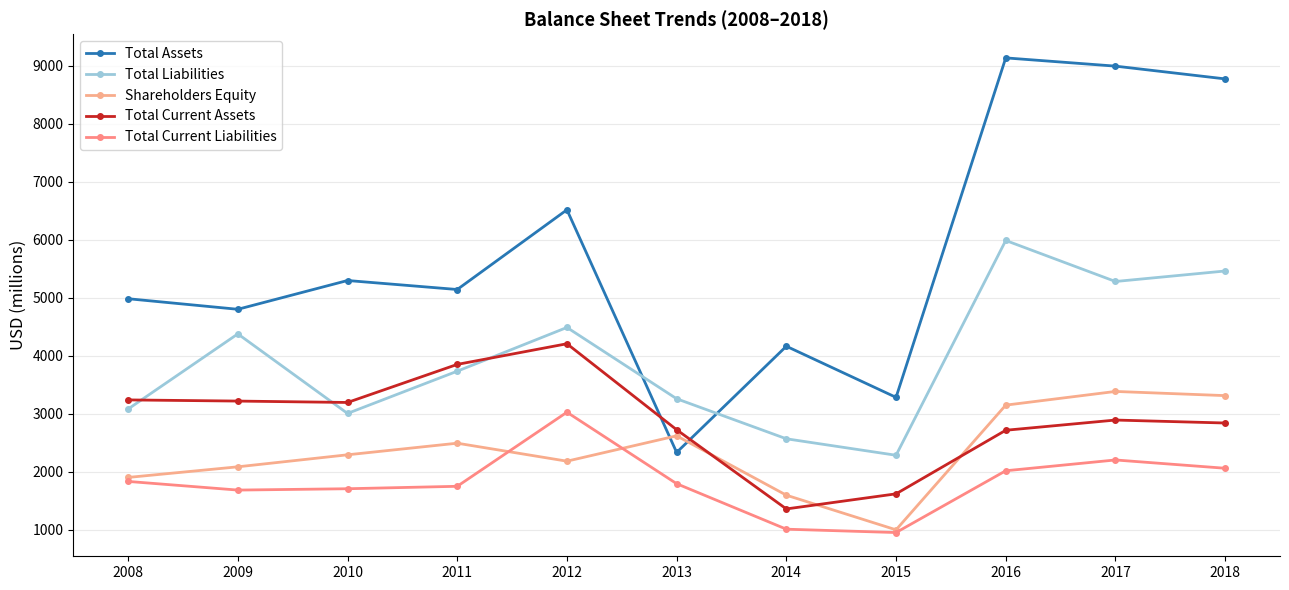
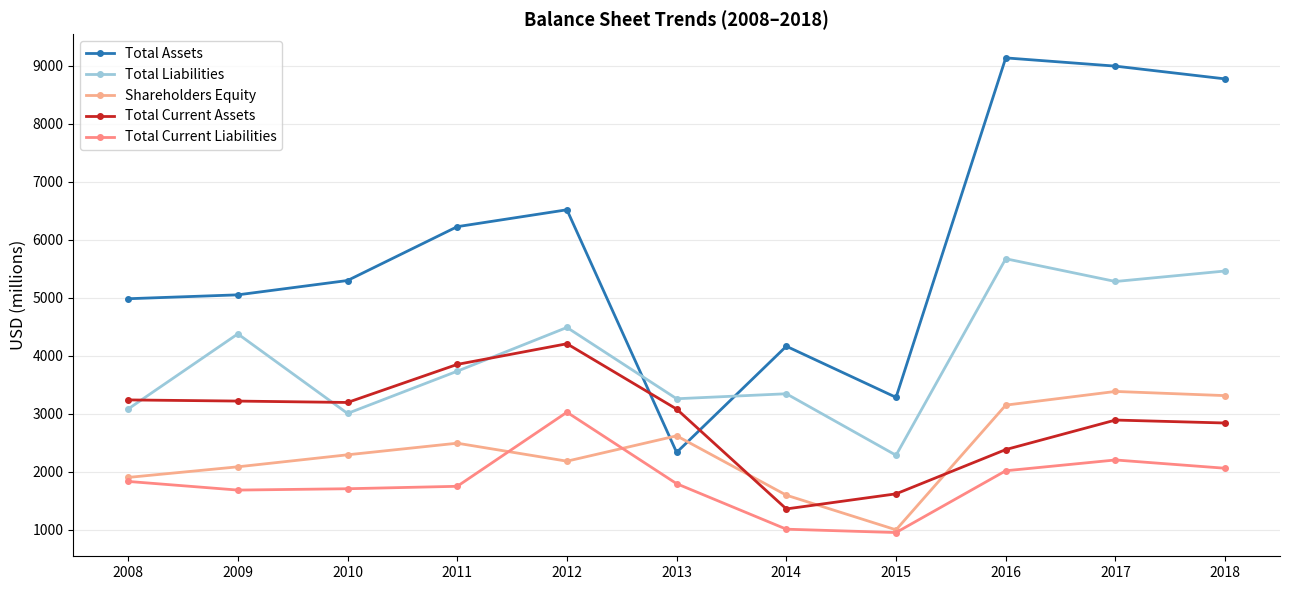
Total Assets, 2009: 4800 -> 5000
Total Assets, 2011: 5100 -> 6200
Total Current Assets, 2013: 2700 -> 3100
Total Liabilities, 2014: 2600 -> 3300
Total Liabilities, 2016: 6000 -> 5700
Total Current Assets, 2016: 2700 -> 2400
